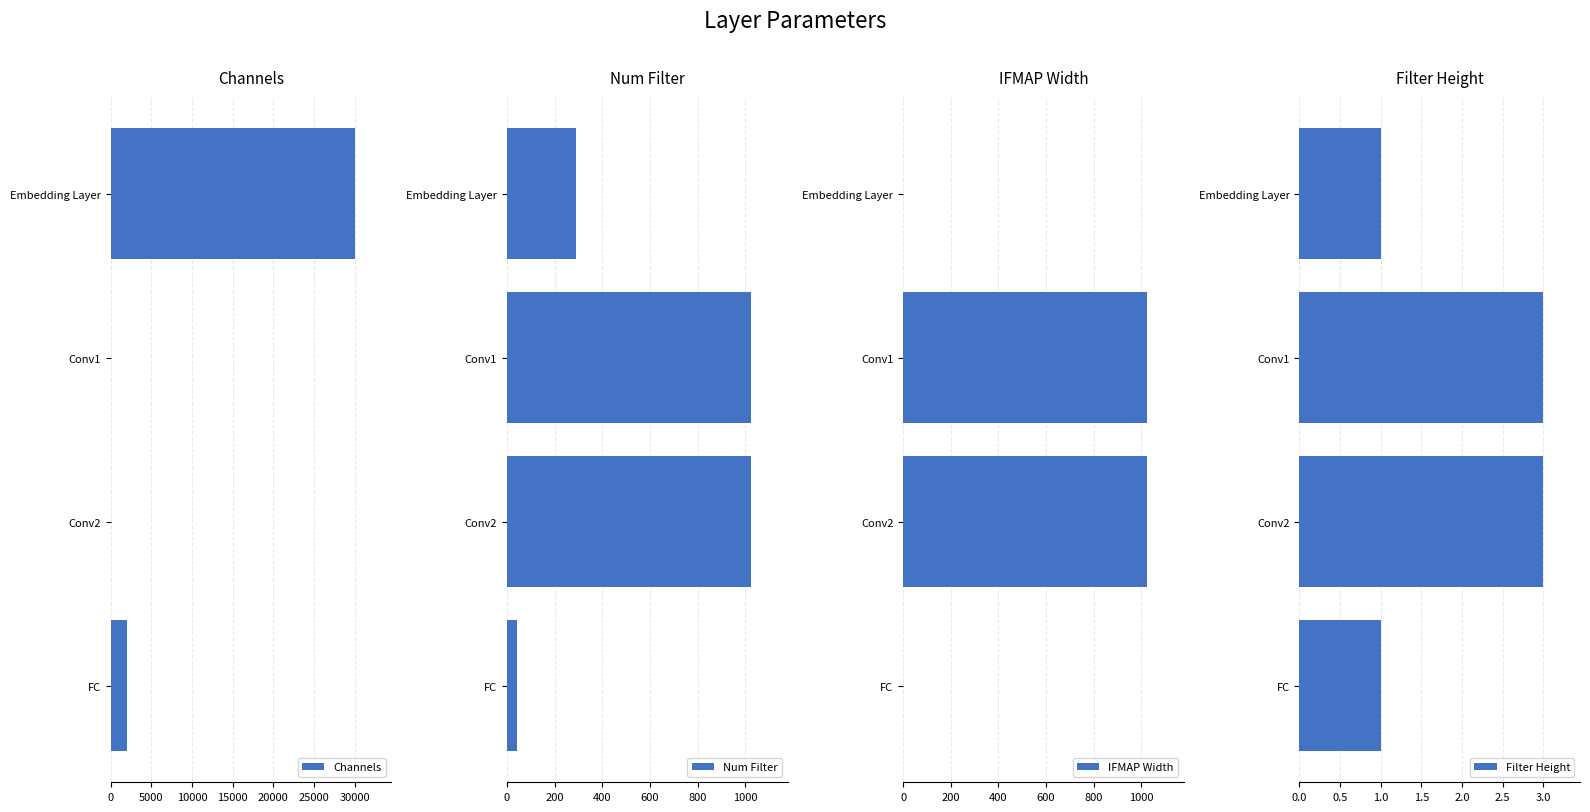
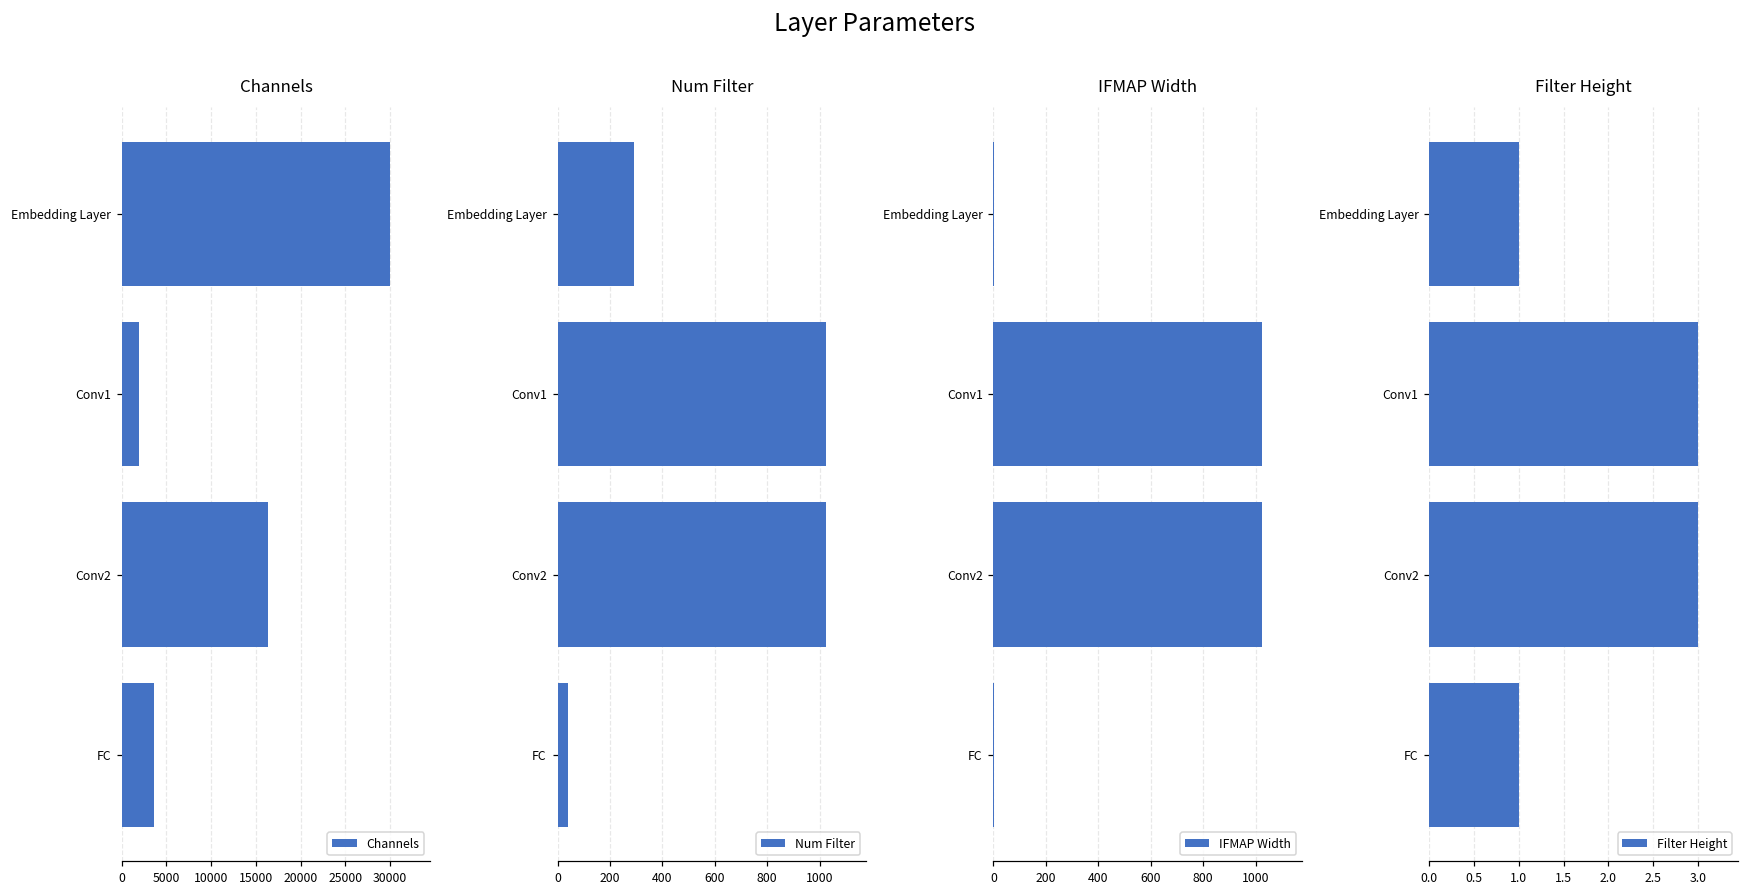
Channels, Conv1: 0 -> 2000
Channels, Conv2: 0 -> 16000
Channels, FC: 2000 -> 4000
